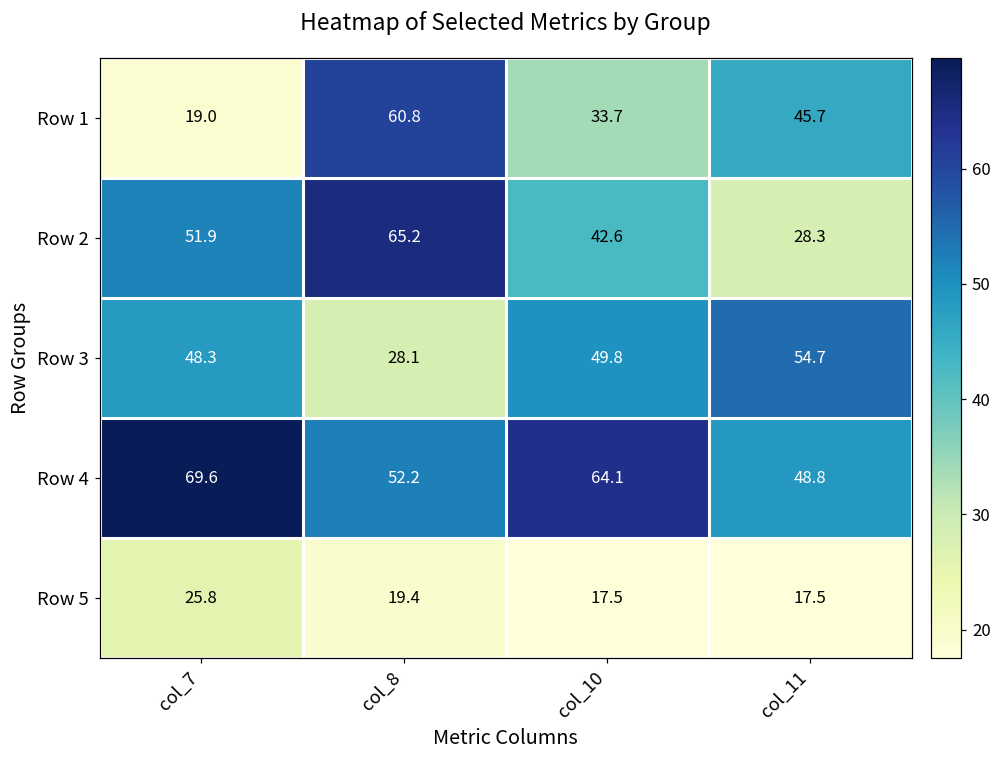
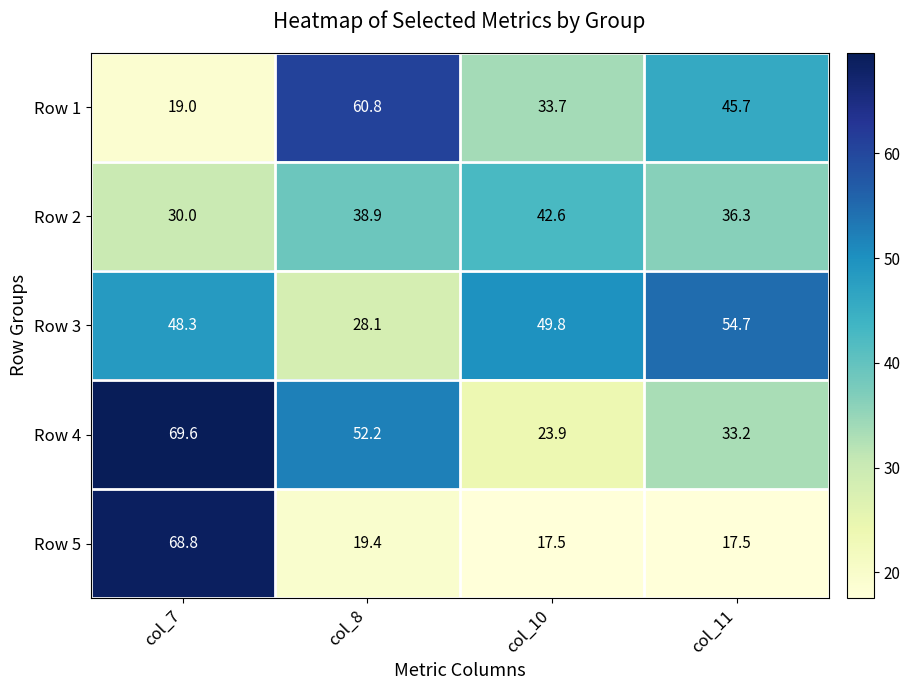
Row 2, col_7: 51.9 -> 30.0
Row 2, col_8: 65.2 -> 38.9
Row 2, col_11: 28.3 -> 36.3
Row 4, col_10: 64.1 -> 23.9
Row 4, col_11: 48.8 -> 33.2
Row 5, col_7: 25.8 -> 68.8
